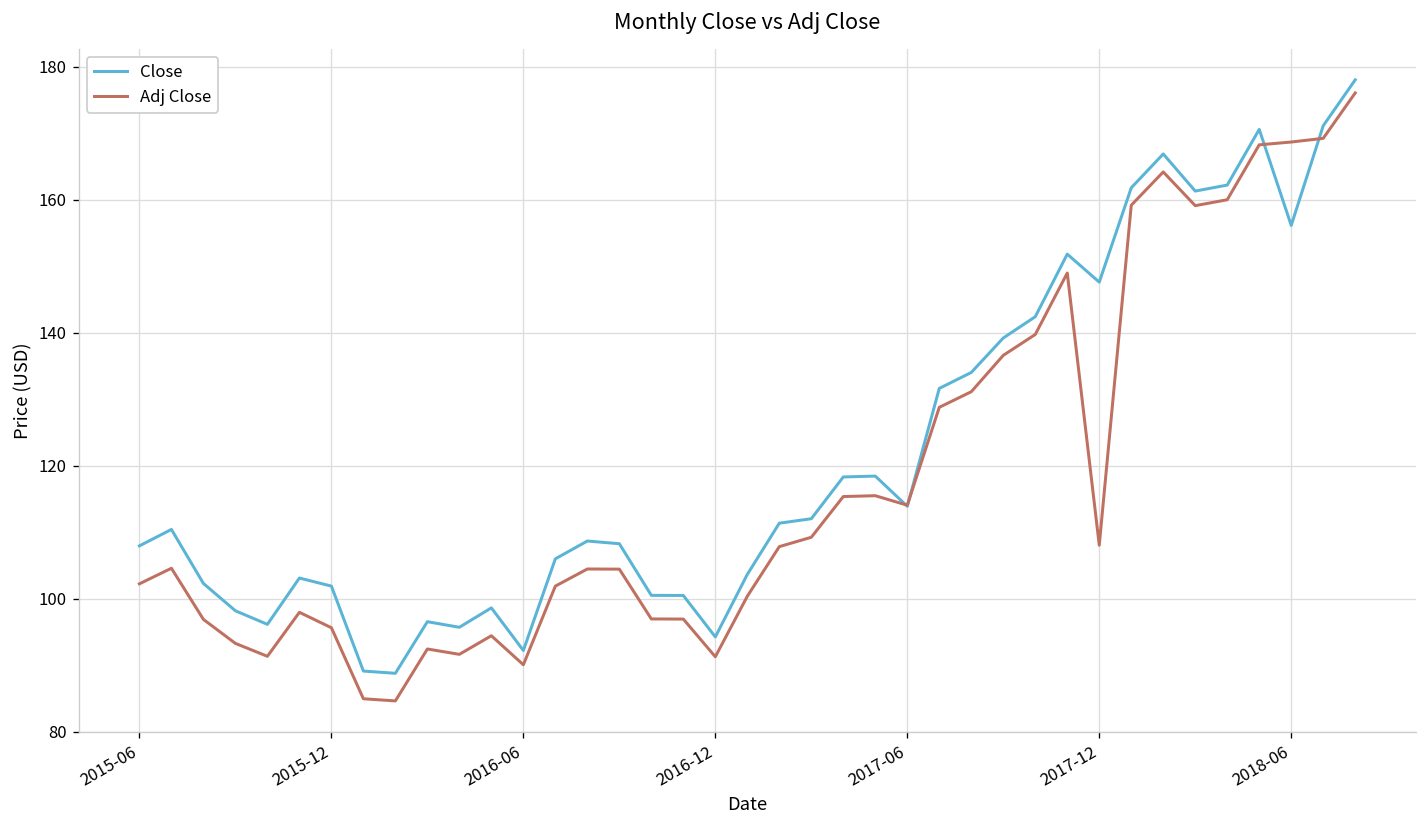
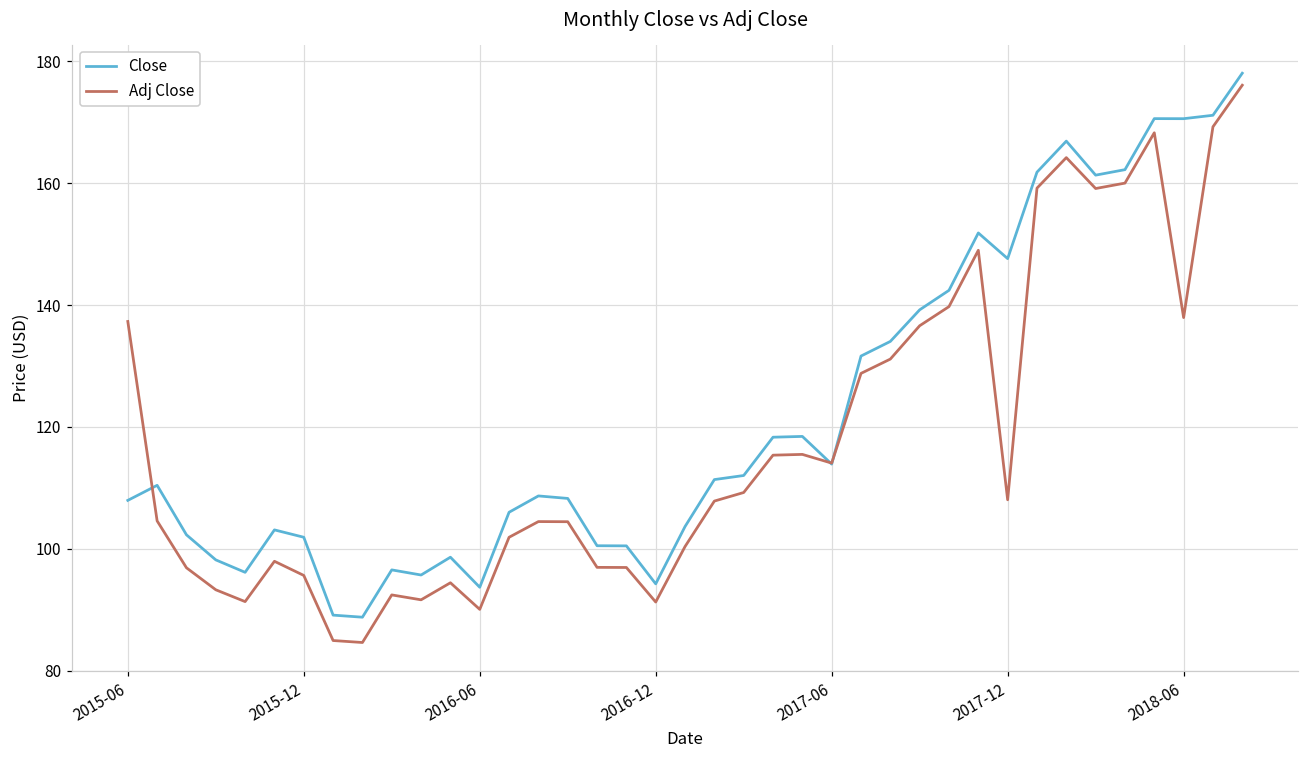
Adj Close, 2015-06: 102 -> 137
Close, 2016-06: 92 -> 94
Close, 2018-06: 156 -> 171
Adj Close, 2018-06: 169 -> 138
